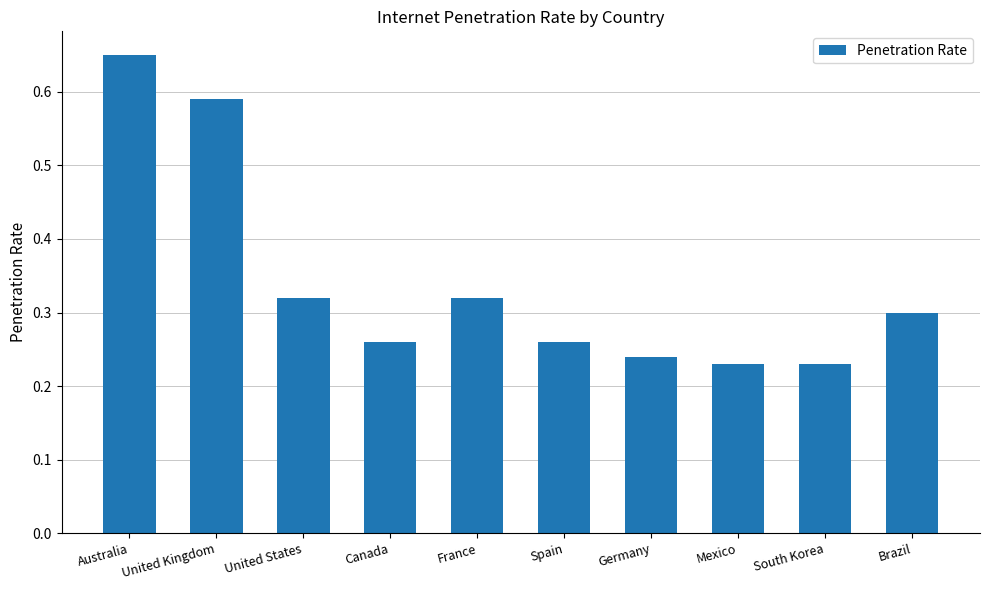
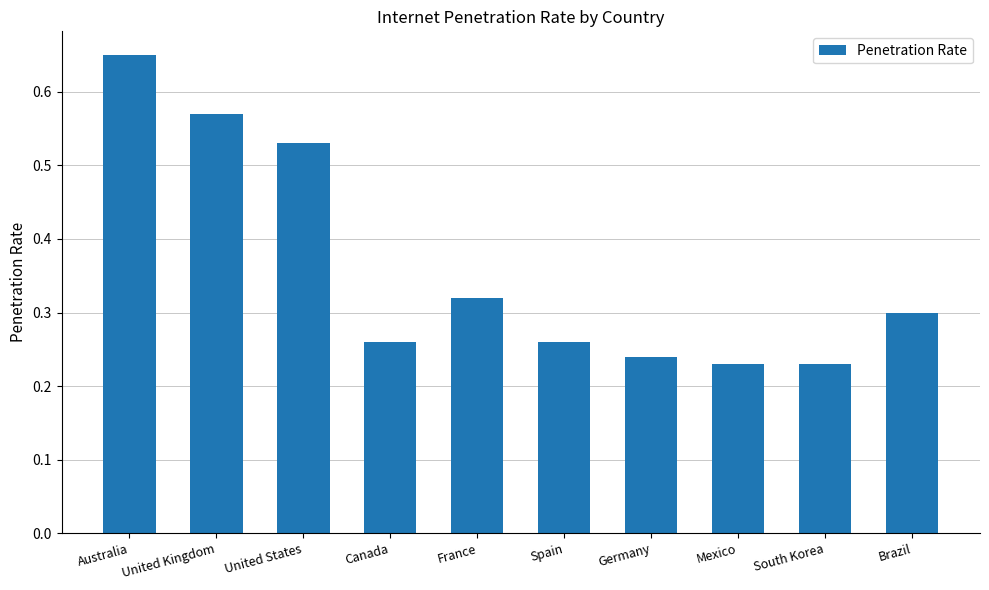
United Kingdom: 0.59 -> 0.57
United States: 0.32 -> 0.53
